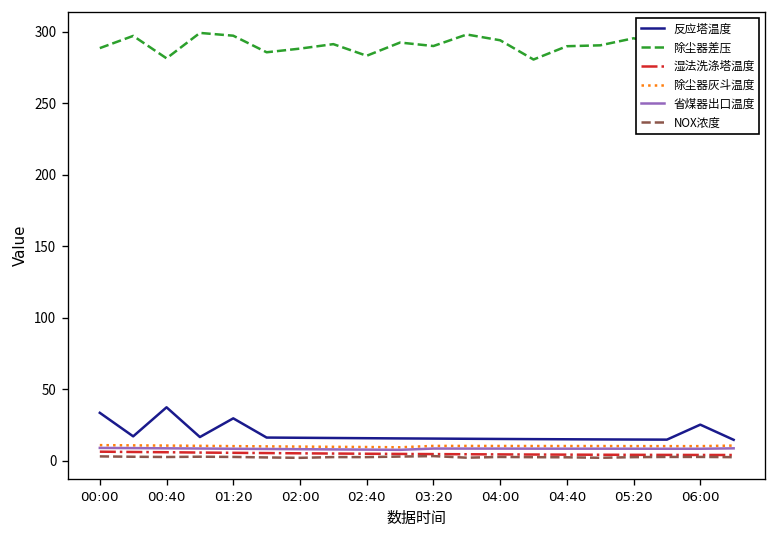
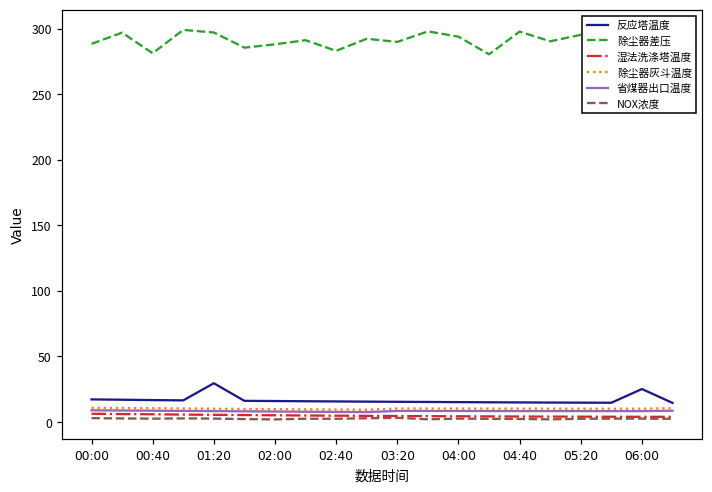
反应塔温度, 00:00: 33 -> 17
反应塔温度, 00:40: 37 -> 17
除尘器差压, 04:40: 290 -> 298
